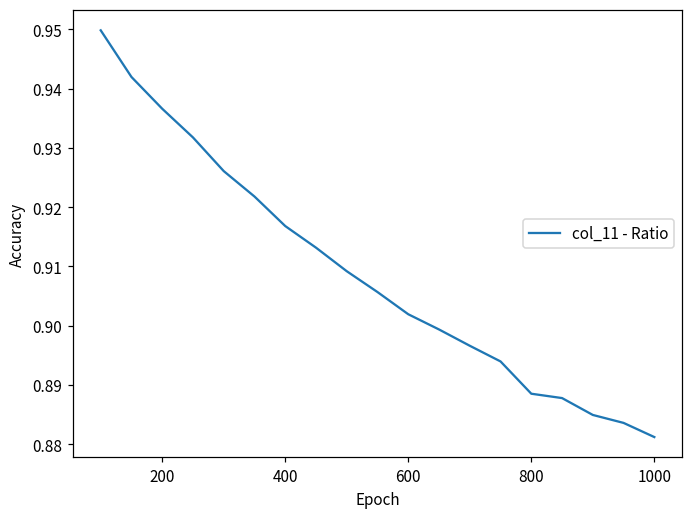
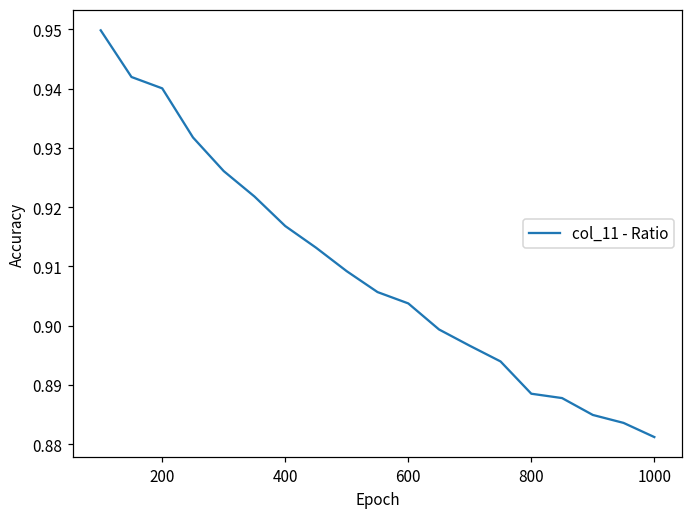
200: 0.937 -> 0.940
600: 0.902 -> 0.904
